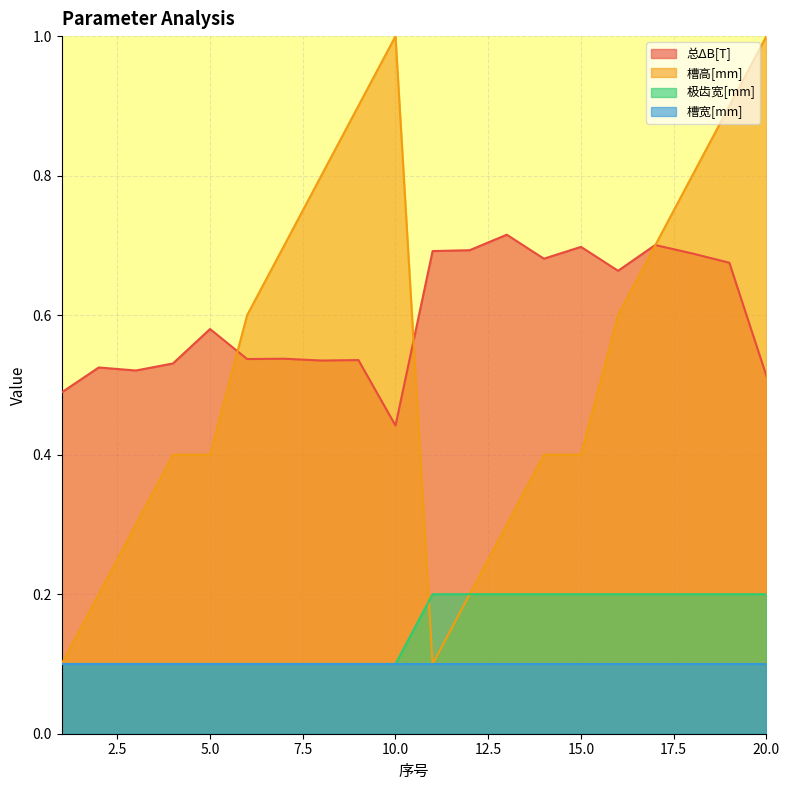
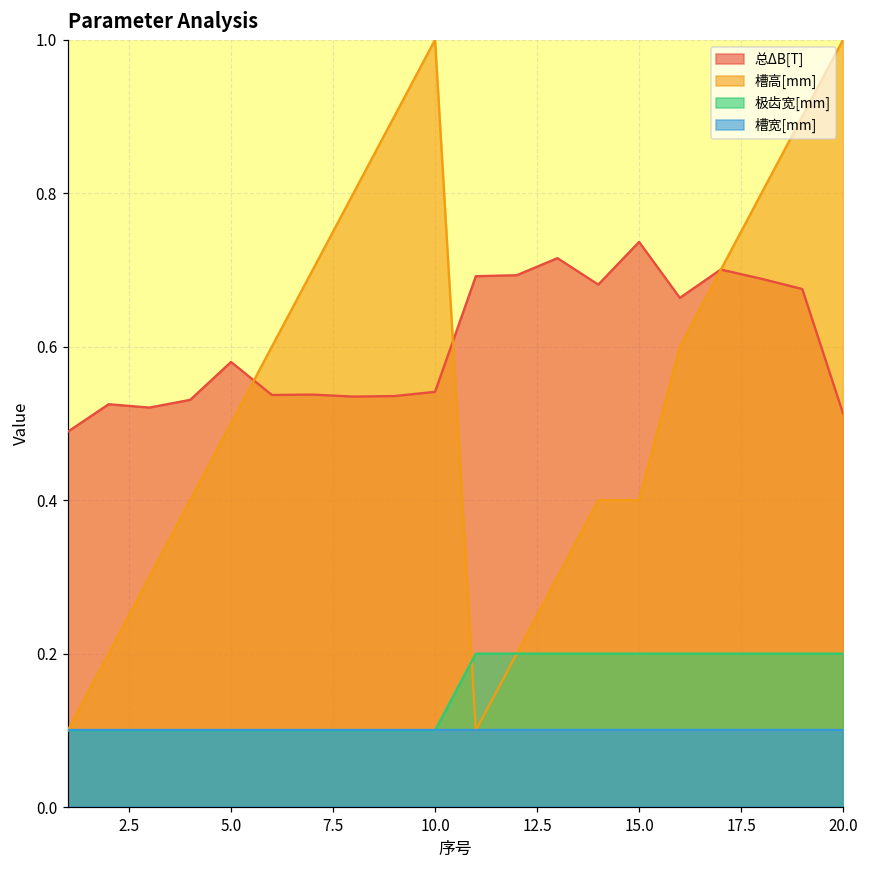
槽高[mm], 5.0: 0.4 -> 0.5
总ΔB[T], 10.0: 0.44 -> 0.54
总ΔB[T], 15.0: 0.70 -> 0.74
